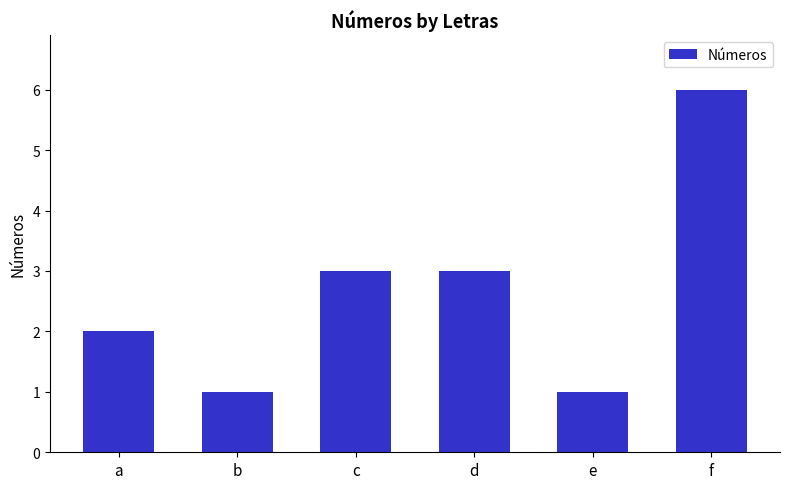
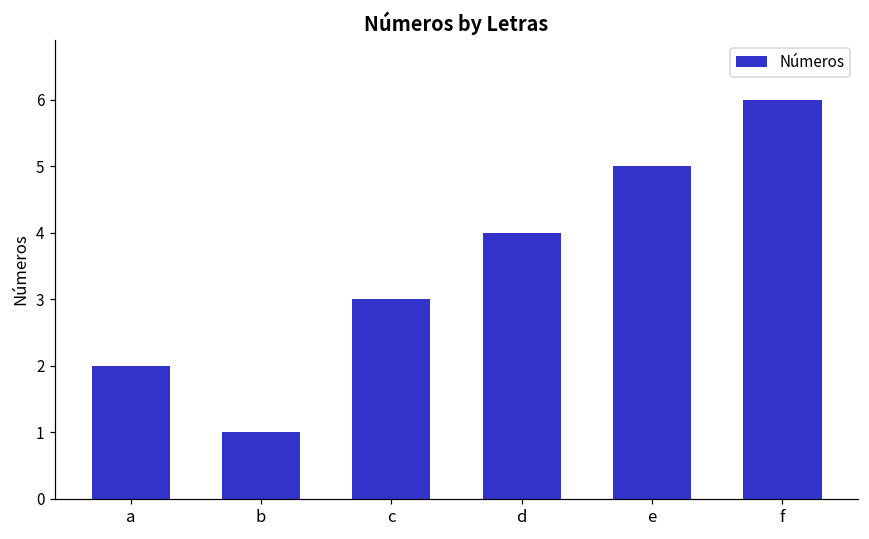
d: 3 -> 4
e: 1 -> 5
